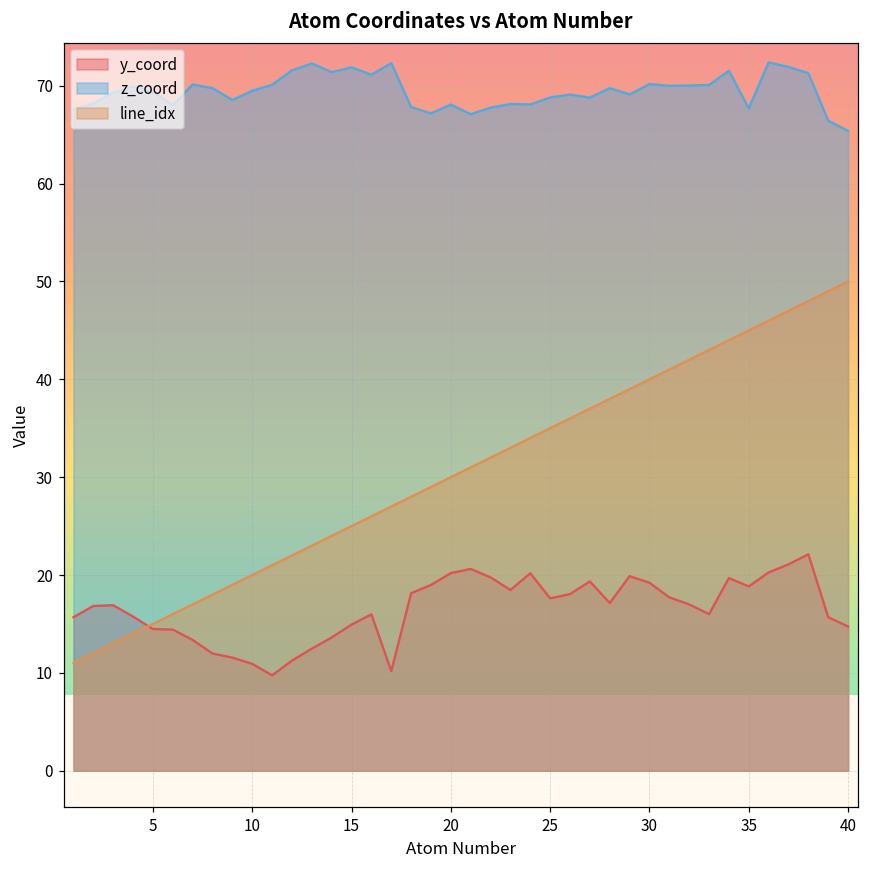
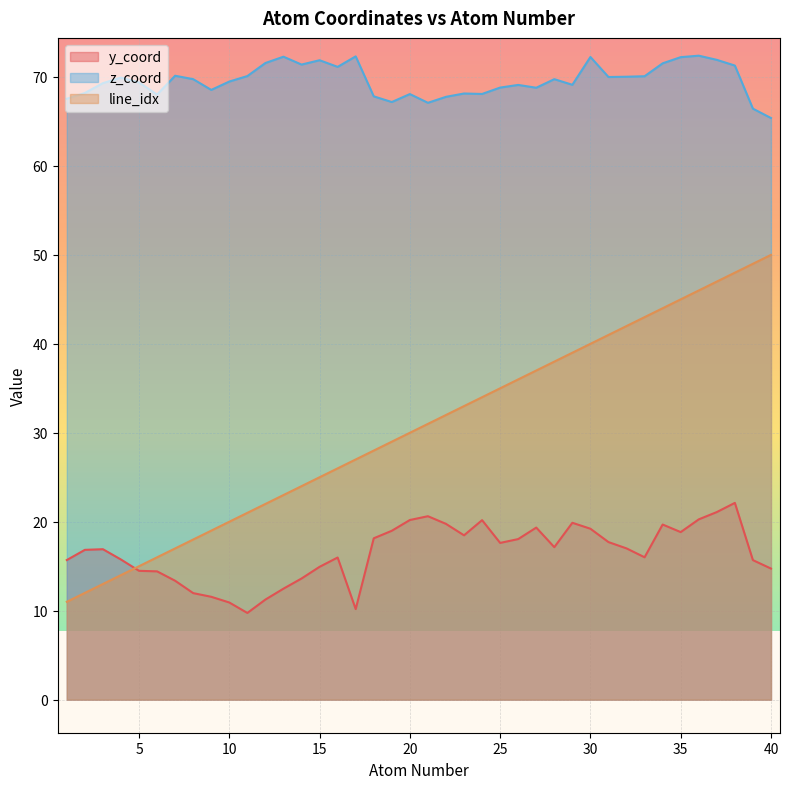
z_coord, 30: 70 -> 72
z_coord, 35: 68 -> 72
